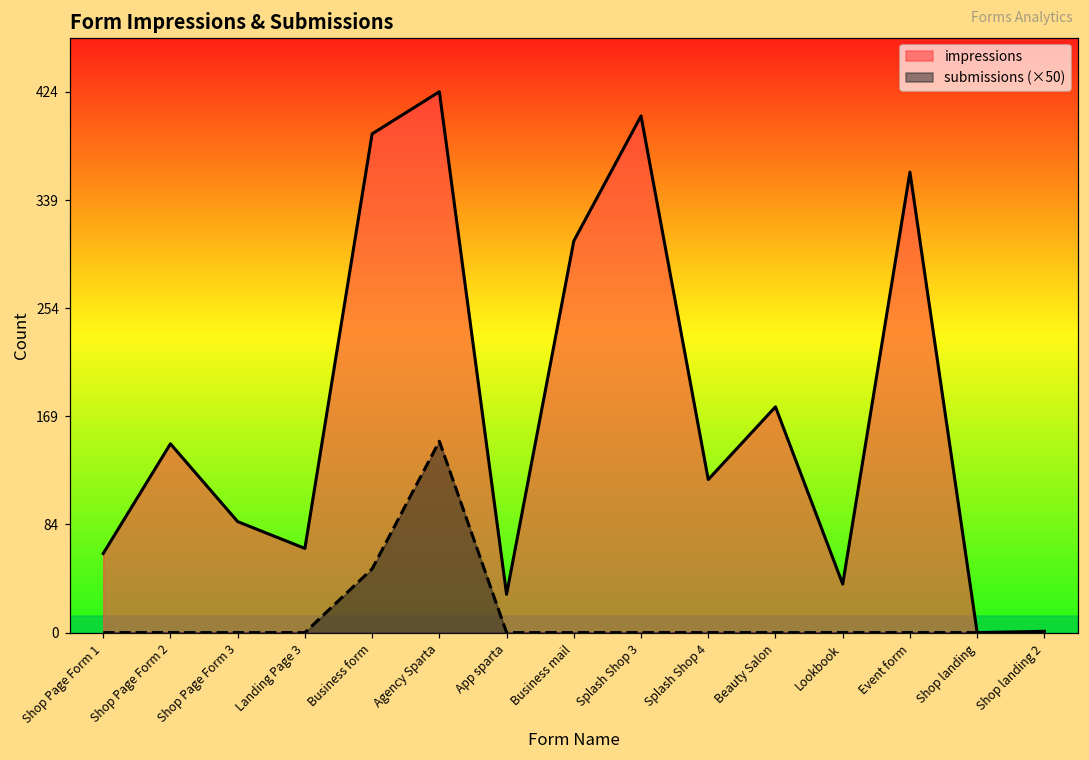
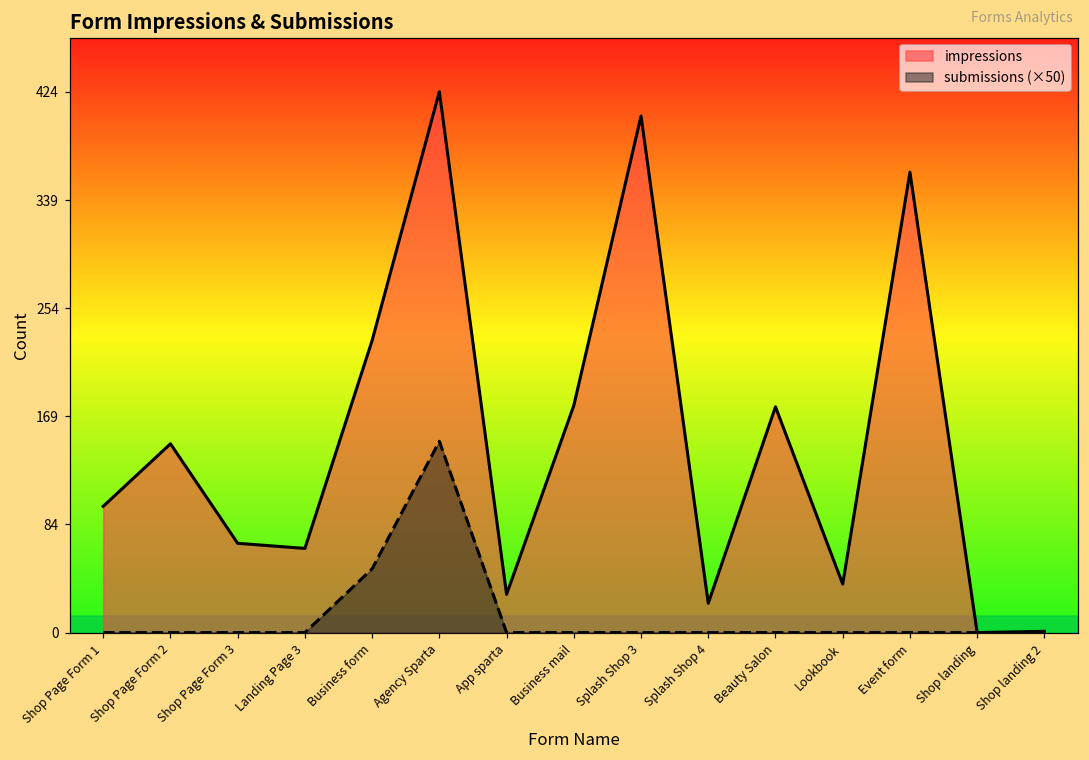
impressions, Shop Page Form 1: 62 -> 99
impressions, Shop Page Form 3: 87 -> 70
impressions, Business form: 391 -> 229
impressions, Business mail: 307 -> 178
impressions, Splash Shop 4: 120 -> 23
